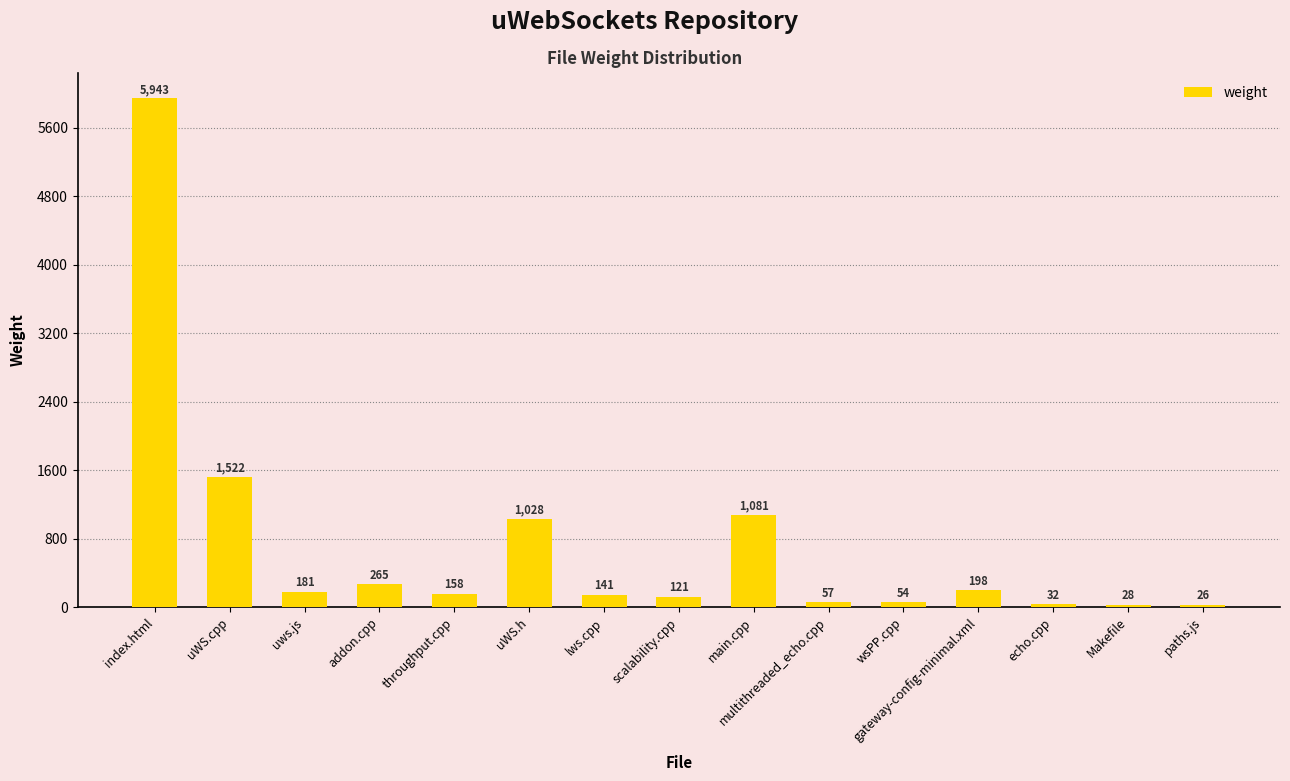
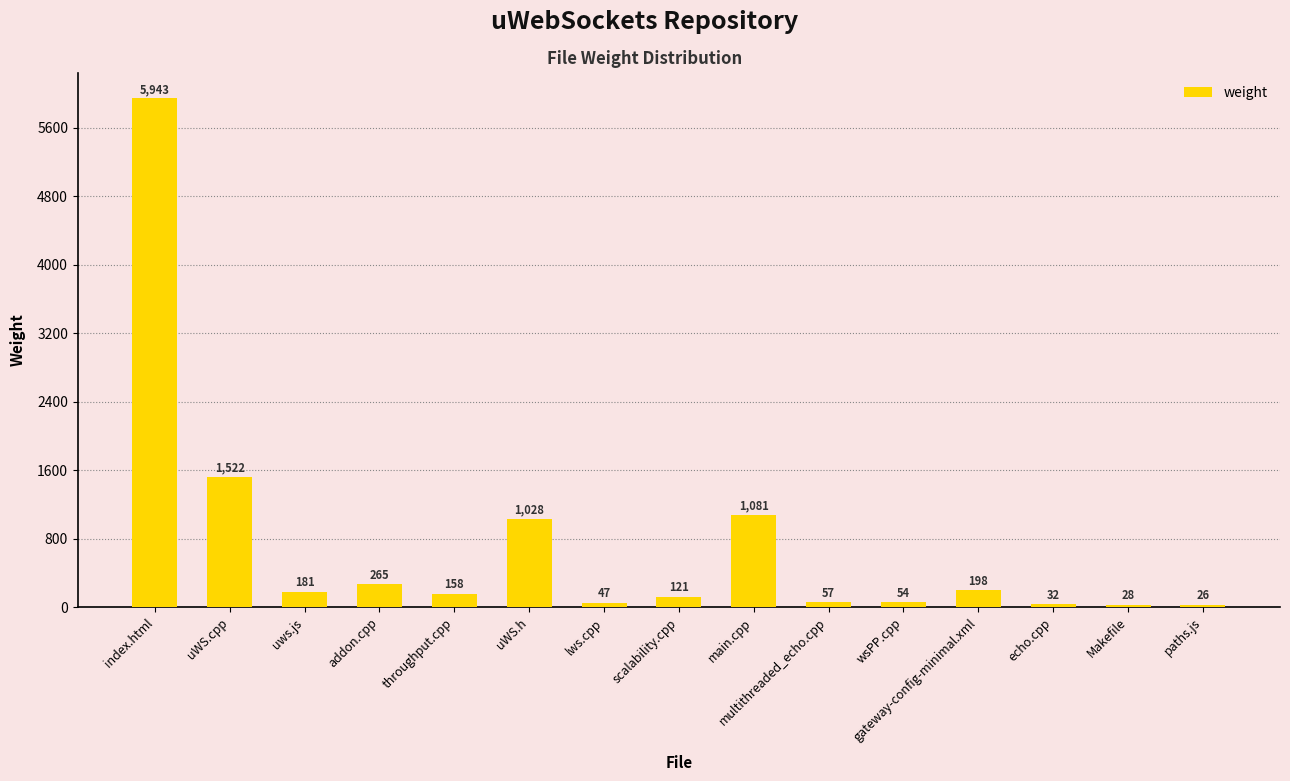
lws.cpp: 141 -> 47
